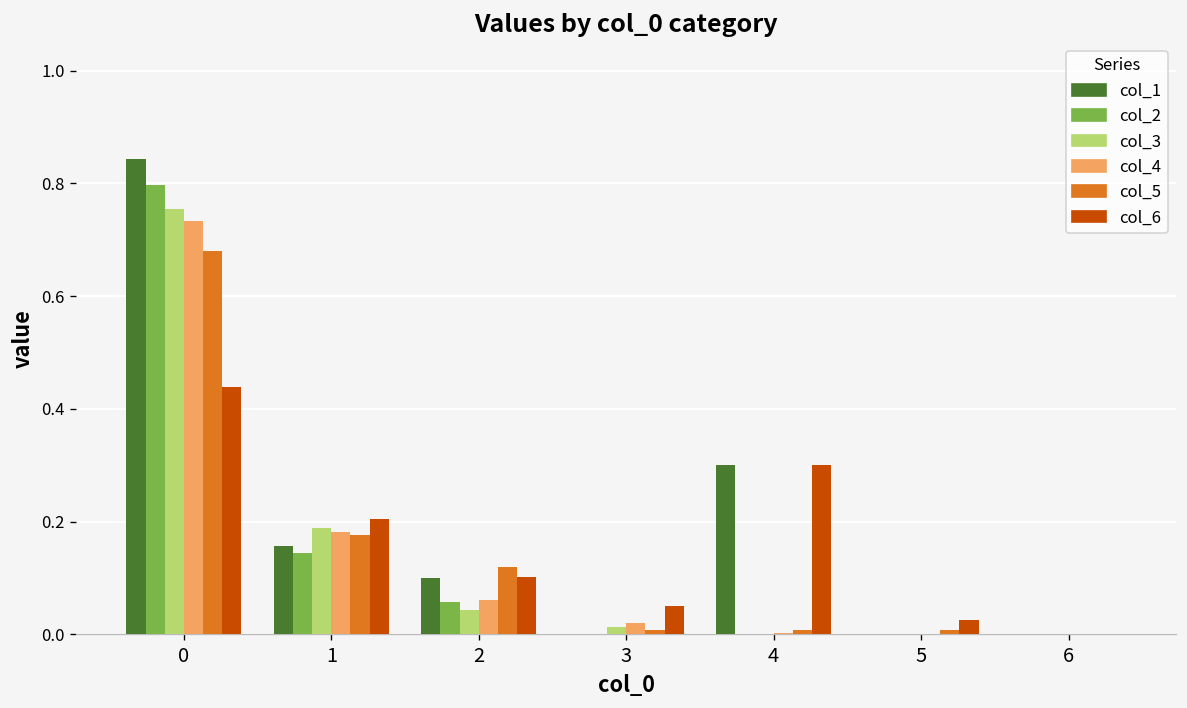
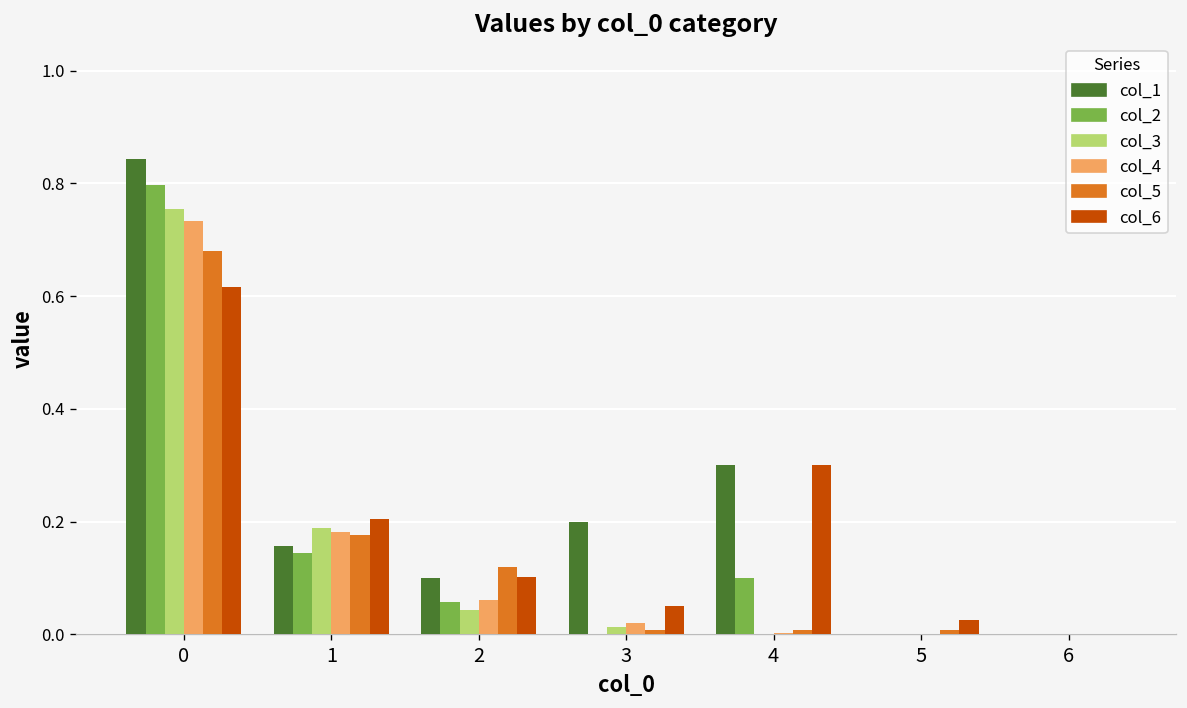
col_6, 0: 0.44 -> 0.62
col_1, 3: 0.0 -> 0.2
col_2, 4: 0.0 -> 0.1
